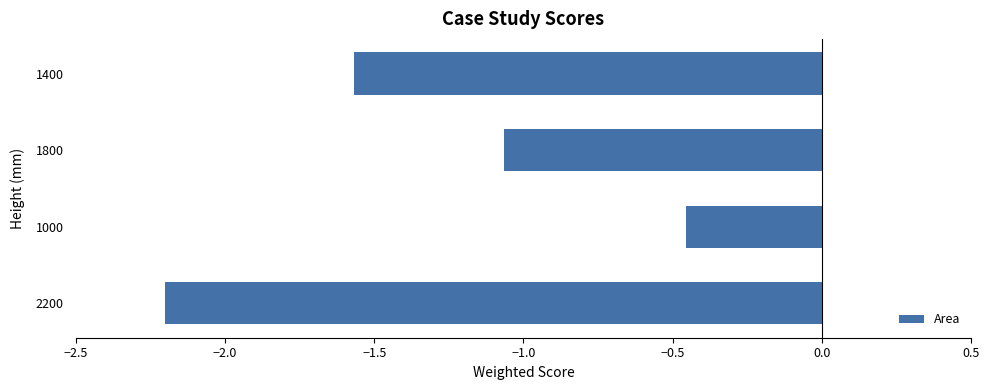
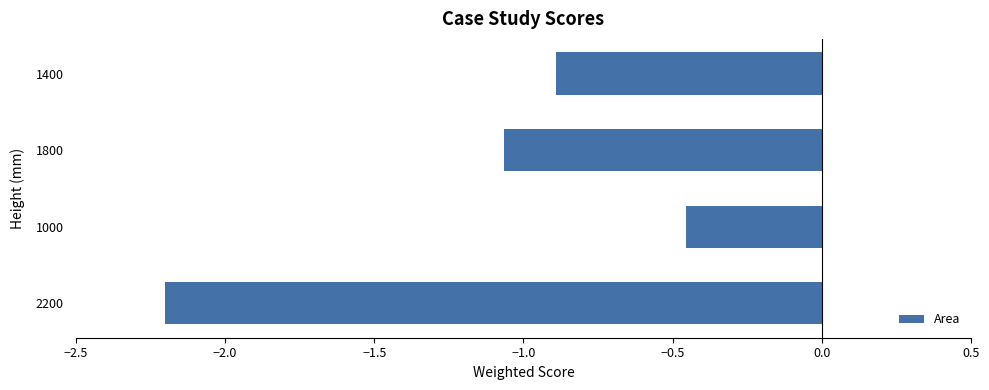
1400: -1.57 -> -0.89
